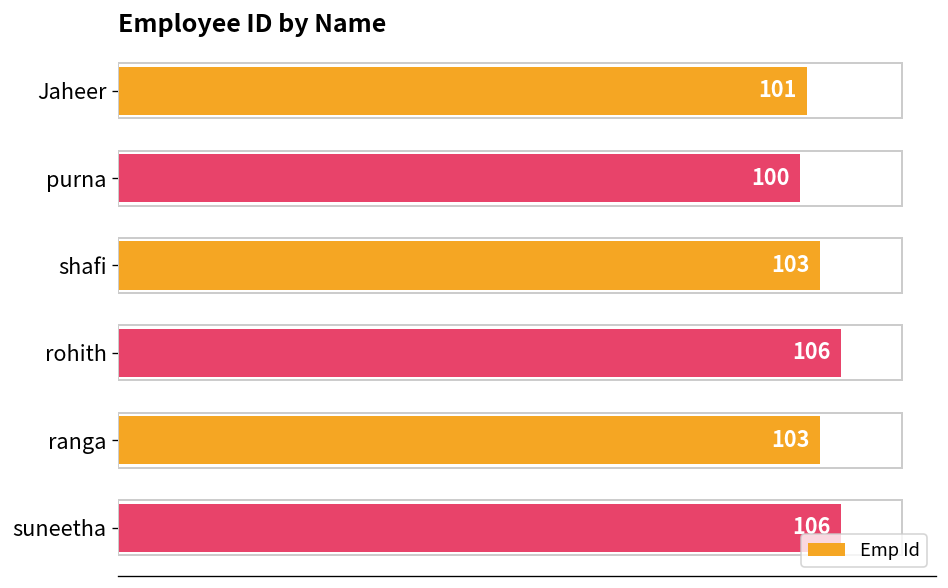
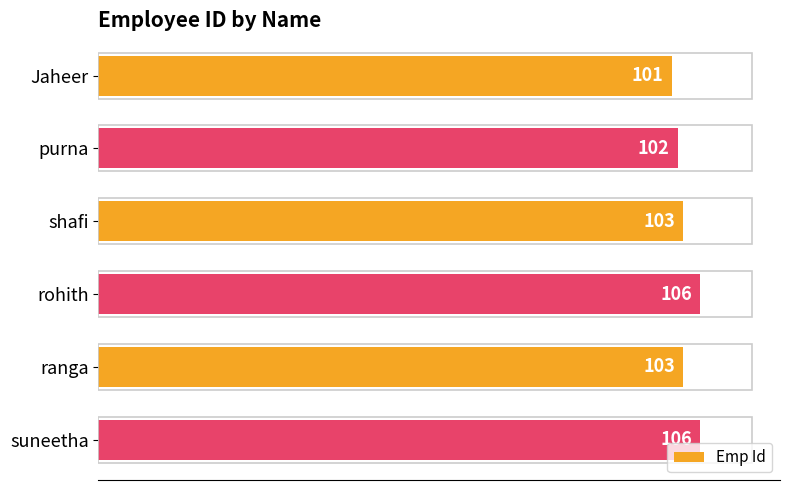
purna: 100 -> 102
